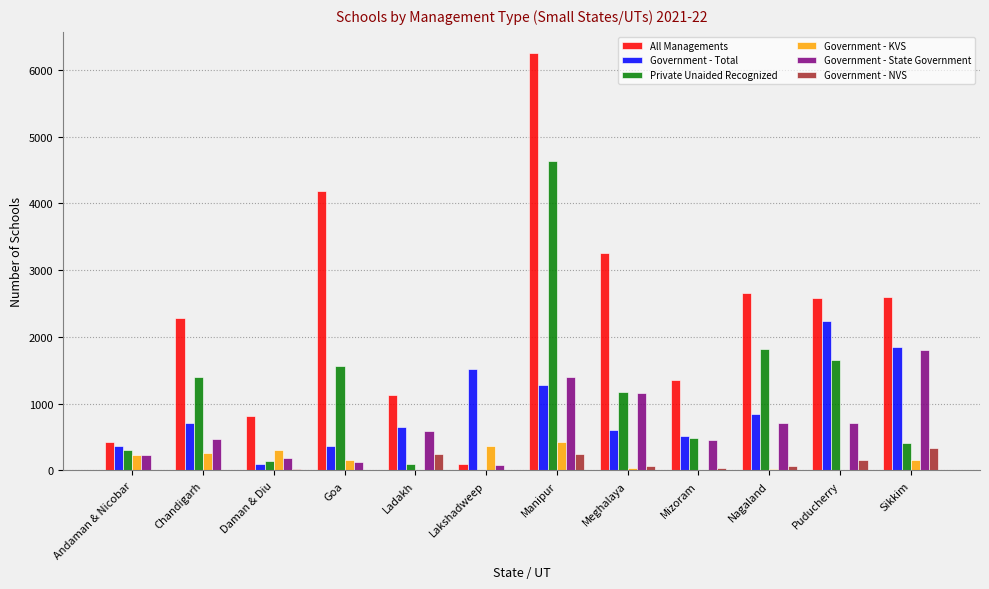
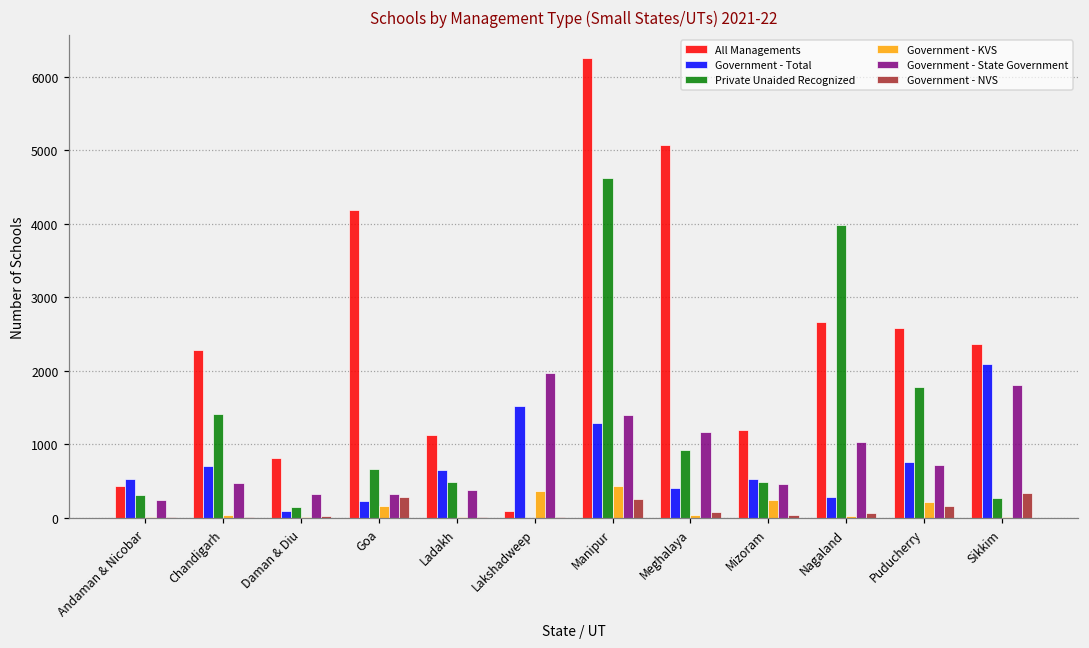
Government - Total, Andaman & Nicobar: 400 -> 500
Government - KVS, Andaman & Nicobar: 200 -> 0
Government - KVS, Chandigarh: 300 -> 0
Government - KVS, Daman & Diu: 300 -> 0
Government - State Government, Daman & Diu: 200 -> 300
Government - Total, Goa: 400 -> 200
Private Unaided Recognized, Goa: 1600 -> 700
Government - State Government, Goa: 100 -> 300
Government - NVS, Goa: 0 -> 300
Private Unaided Recognized, Ladakh: 100 -> 500
Government - State Government, Ladakh: 600 -> 400
Government - NVS, Ladakh: 300 -> 0
Government - State Government, Lakshadweep: 100 -> 2000
All Managements, Meghalaya: 3300 -> 5100
Government - Total, Meghalaya: 600 -> 400
Private Unaided Recognized, Meghalaya: 1200 -> 900
All Managements, Mizoram: 1300 -> 1200
Government - KVS, Mizoram: 0 -> 200
Government - Total, Nagaland: 900 -> 300
Private Unaided Recognized, Nagaland: 1800 -> 4000
Government - State Government, Nagaland: 700 -> 1000
Government - Total, Puducherry: 2200 -> 800
Private Unaided Recognized, Puducherry: 1700 -> 1800
Government - KVS, Puducherry: 0 -> 200
All Managements, Sikkim: 2600 -> 2400
Government - Total, Sikkim: 1800 -> 2100
Private Unaided Recognized, Sikkim: 400 -> 300
Government - KVS, Sikkim: 200 -> 0
